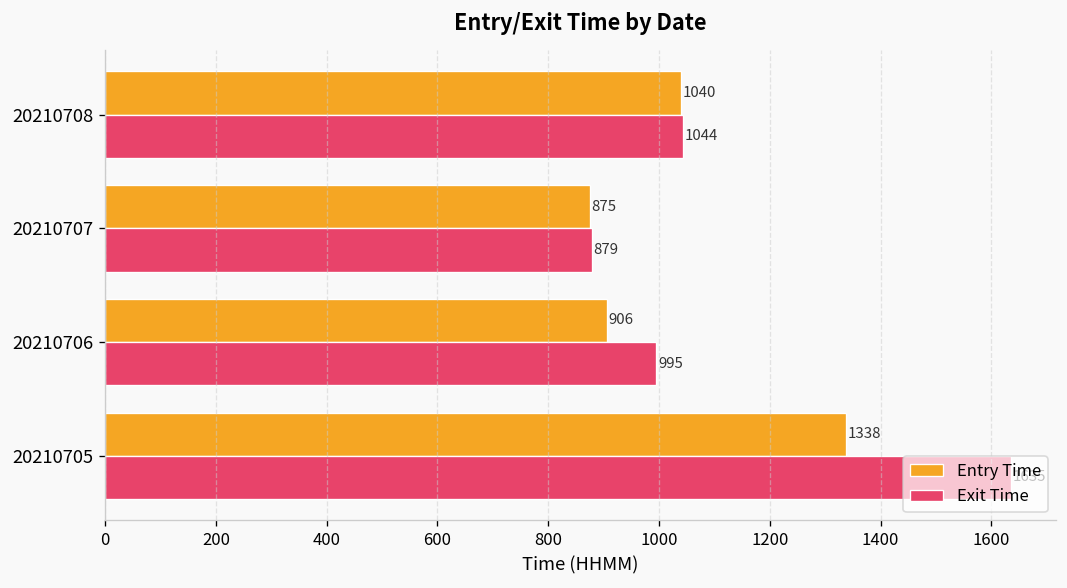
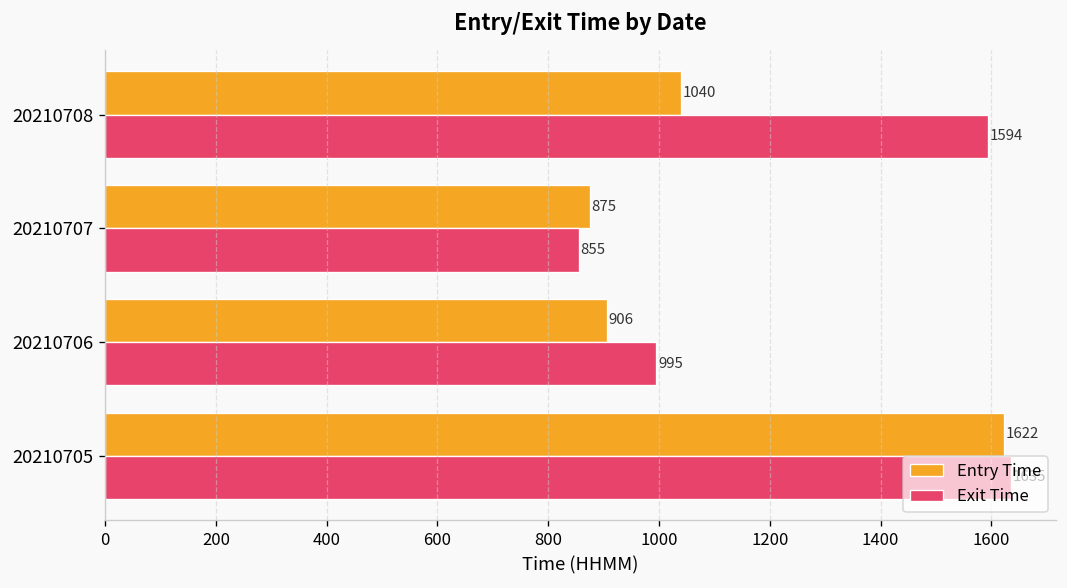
Exit Time, 20210708: 1044 -> 1594
Exit Time, 20210707: 879 -> 855
Entry Time, 20210705: 1338 -> 1622
